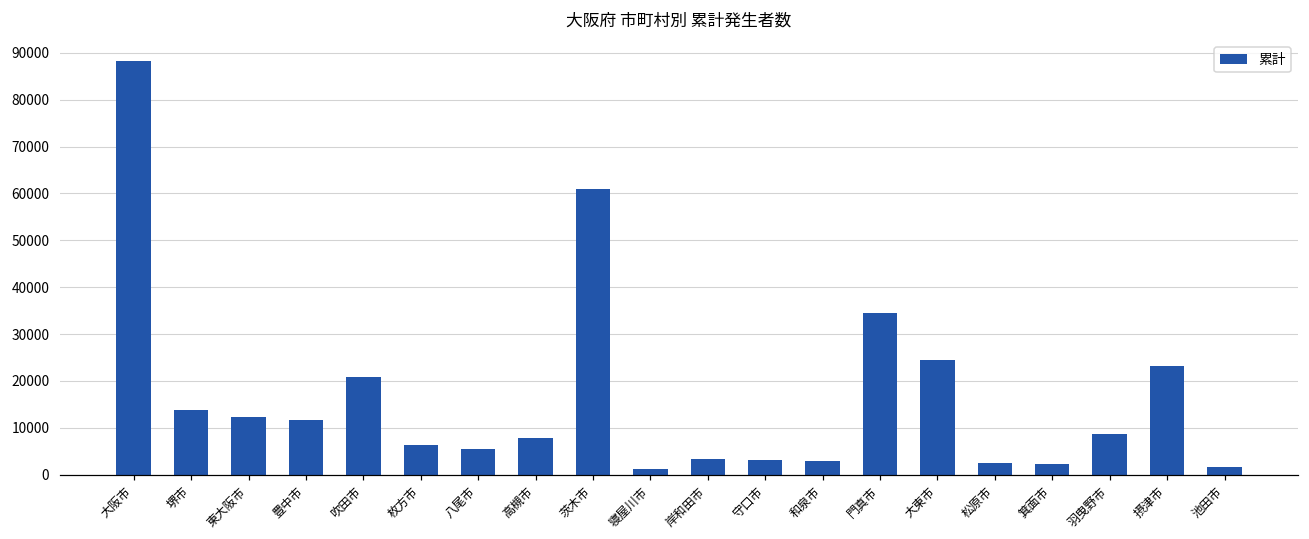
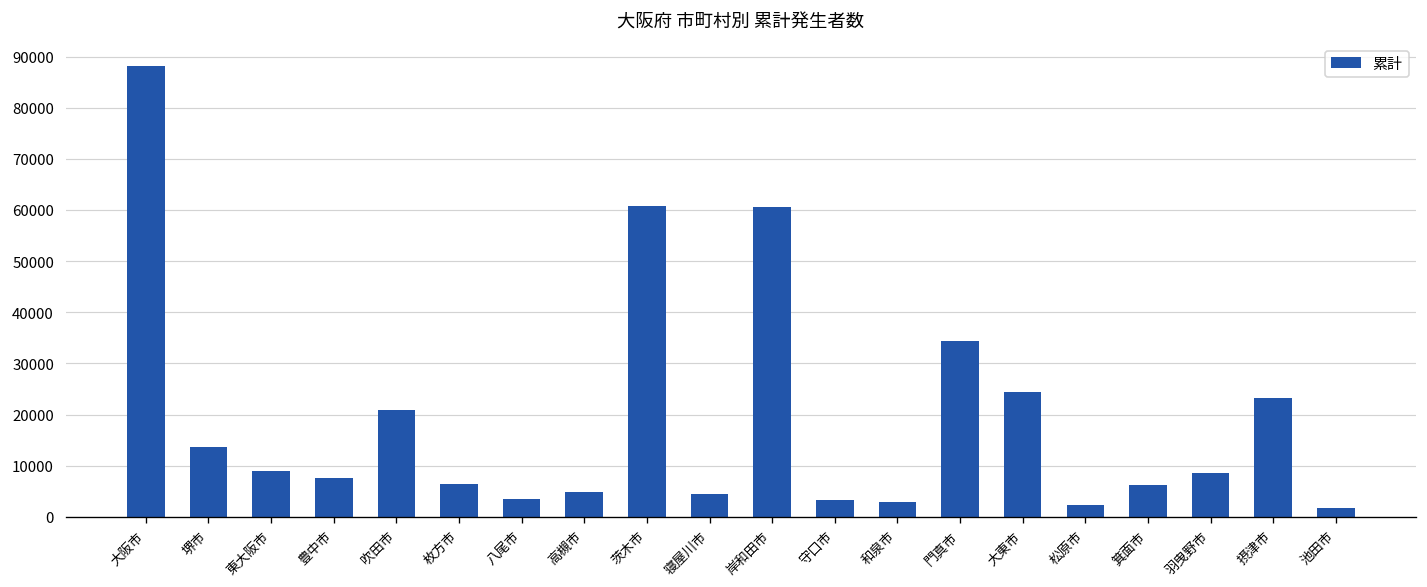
東大阪市: 12000 -> 9000
豊中市: 12000 -> 8000
八尾市: 5000 -> 3000
高槻市: 8000 -> 5000
寝屋川市: 1000 -> 4000
岸和田市: 3000 -> 61000
箕面市: 2000 -> 6000
